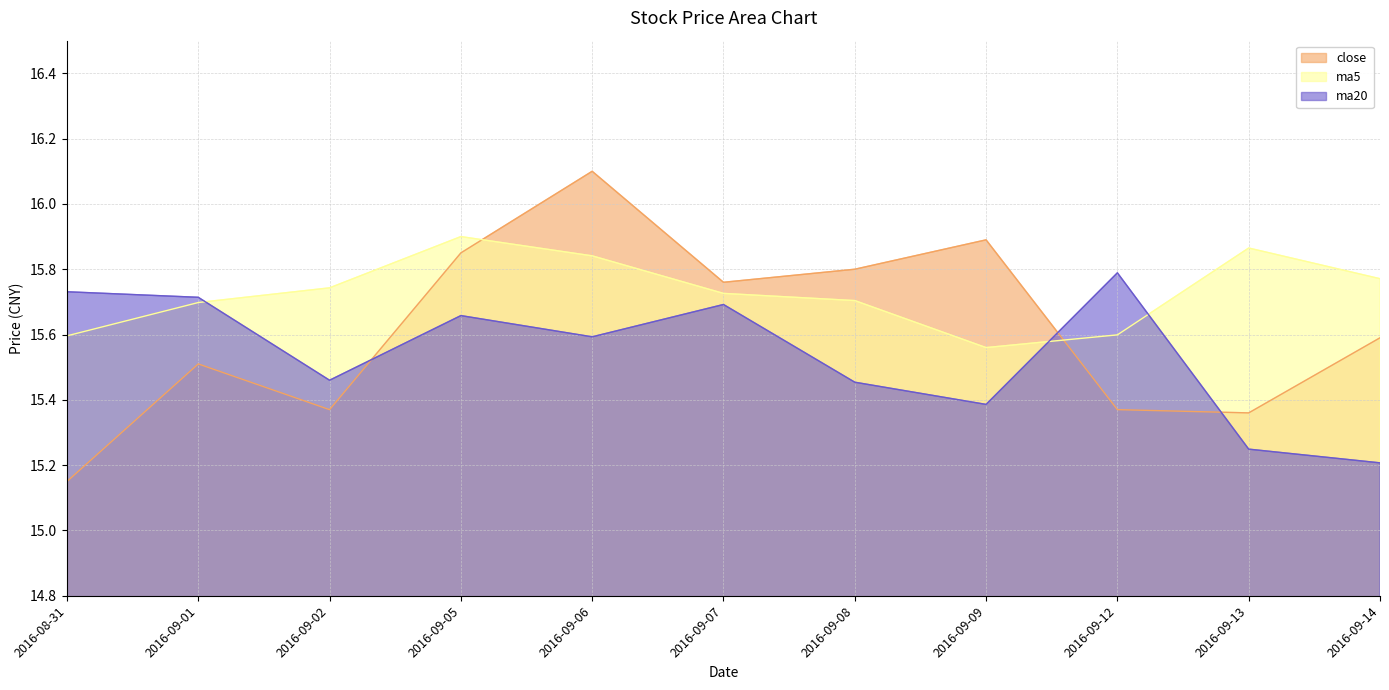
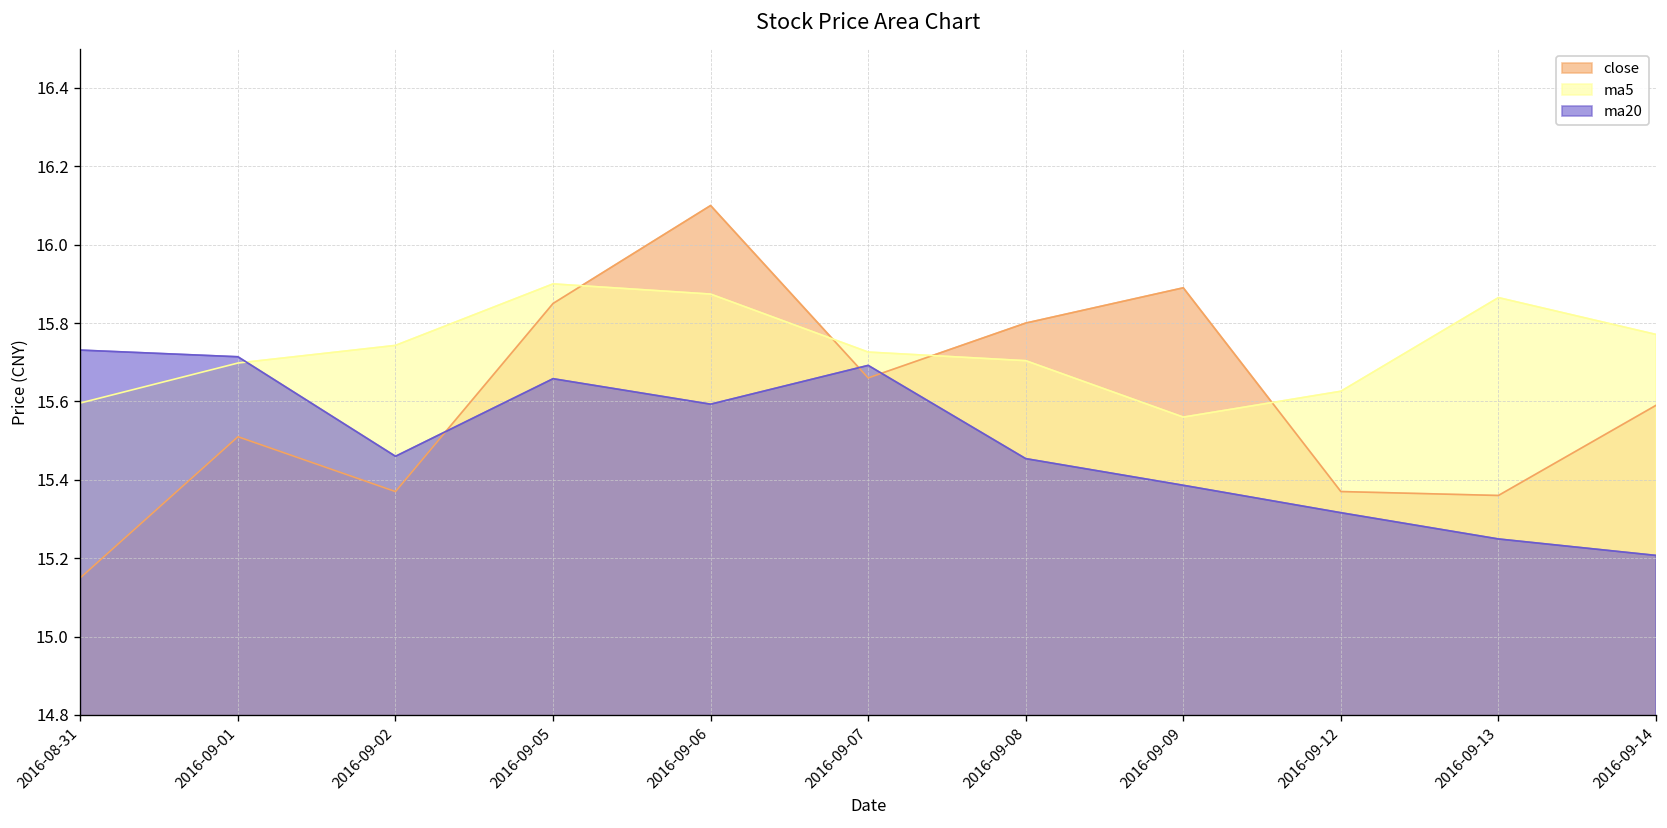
ma5, 2016-09-06: 15.84 -> 15.87
close, 2016-09-07: 15.76 -> 15.66
ma5, 2016-09-12: 15.60 -> 15.63
ma20, 2016-09-12: 15.79 -> 15.32
